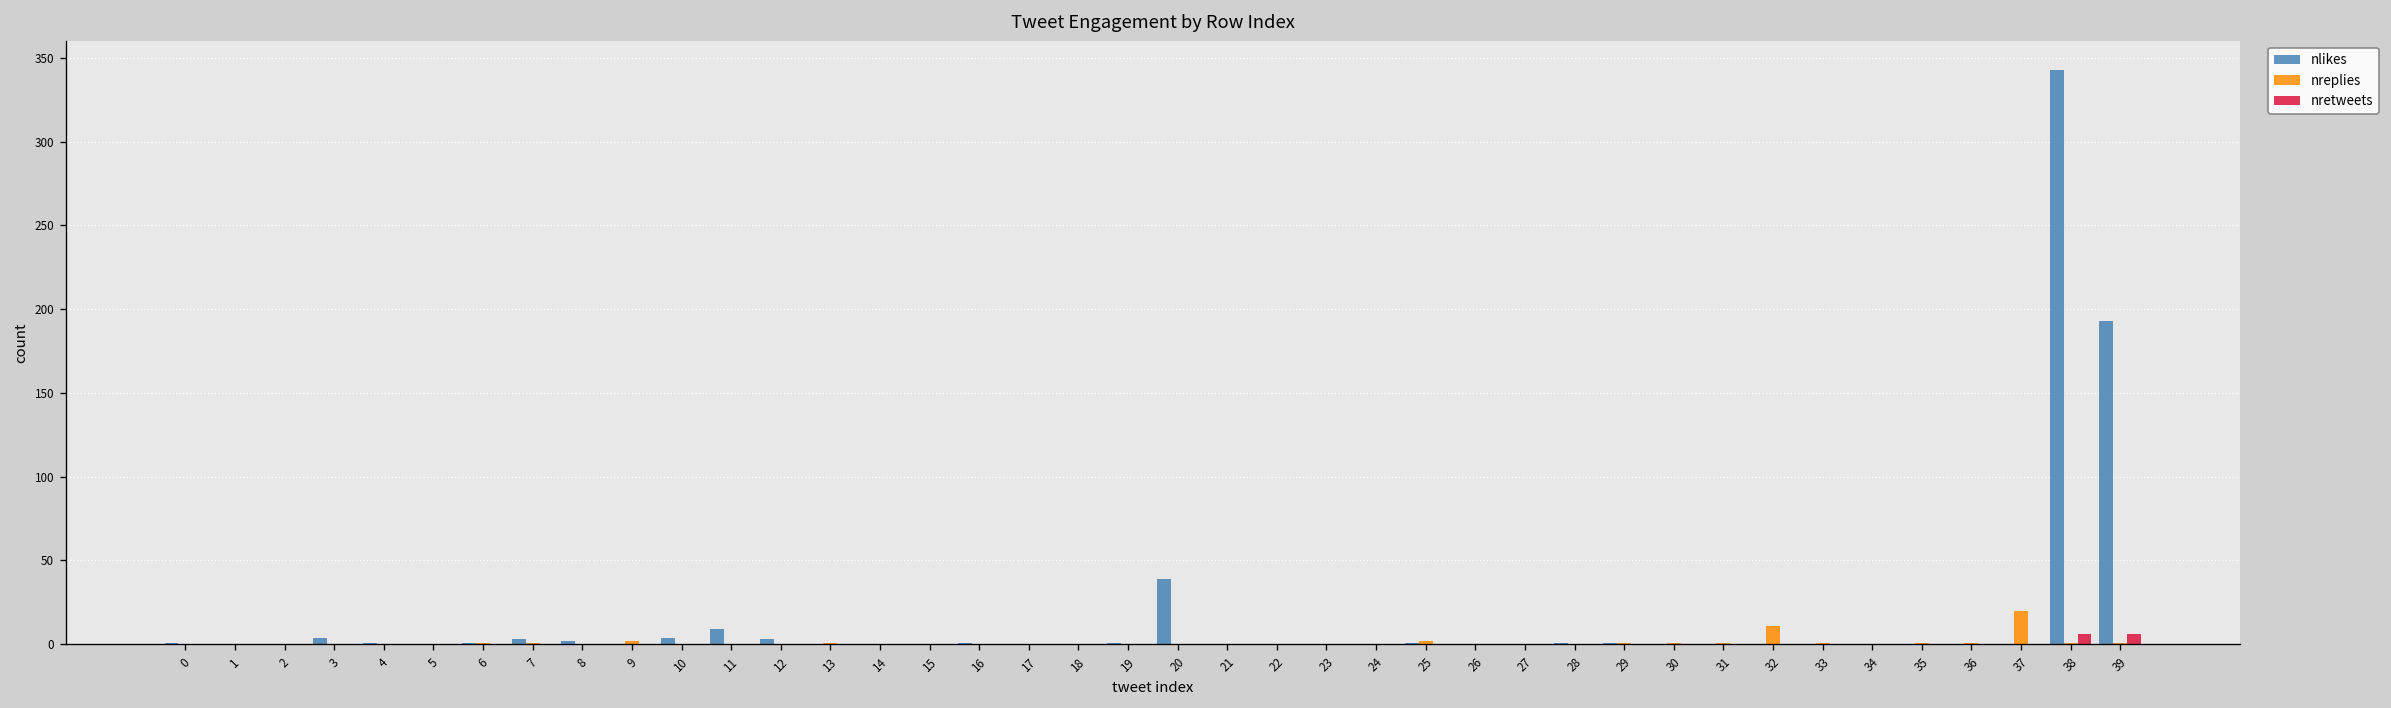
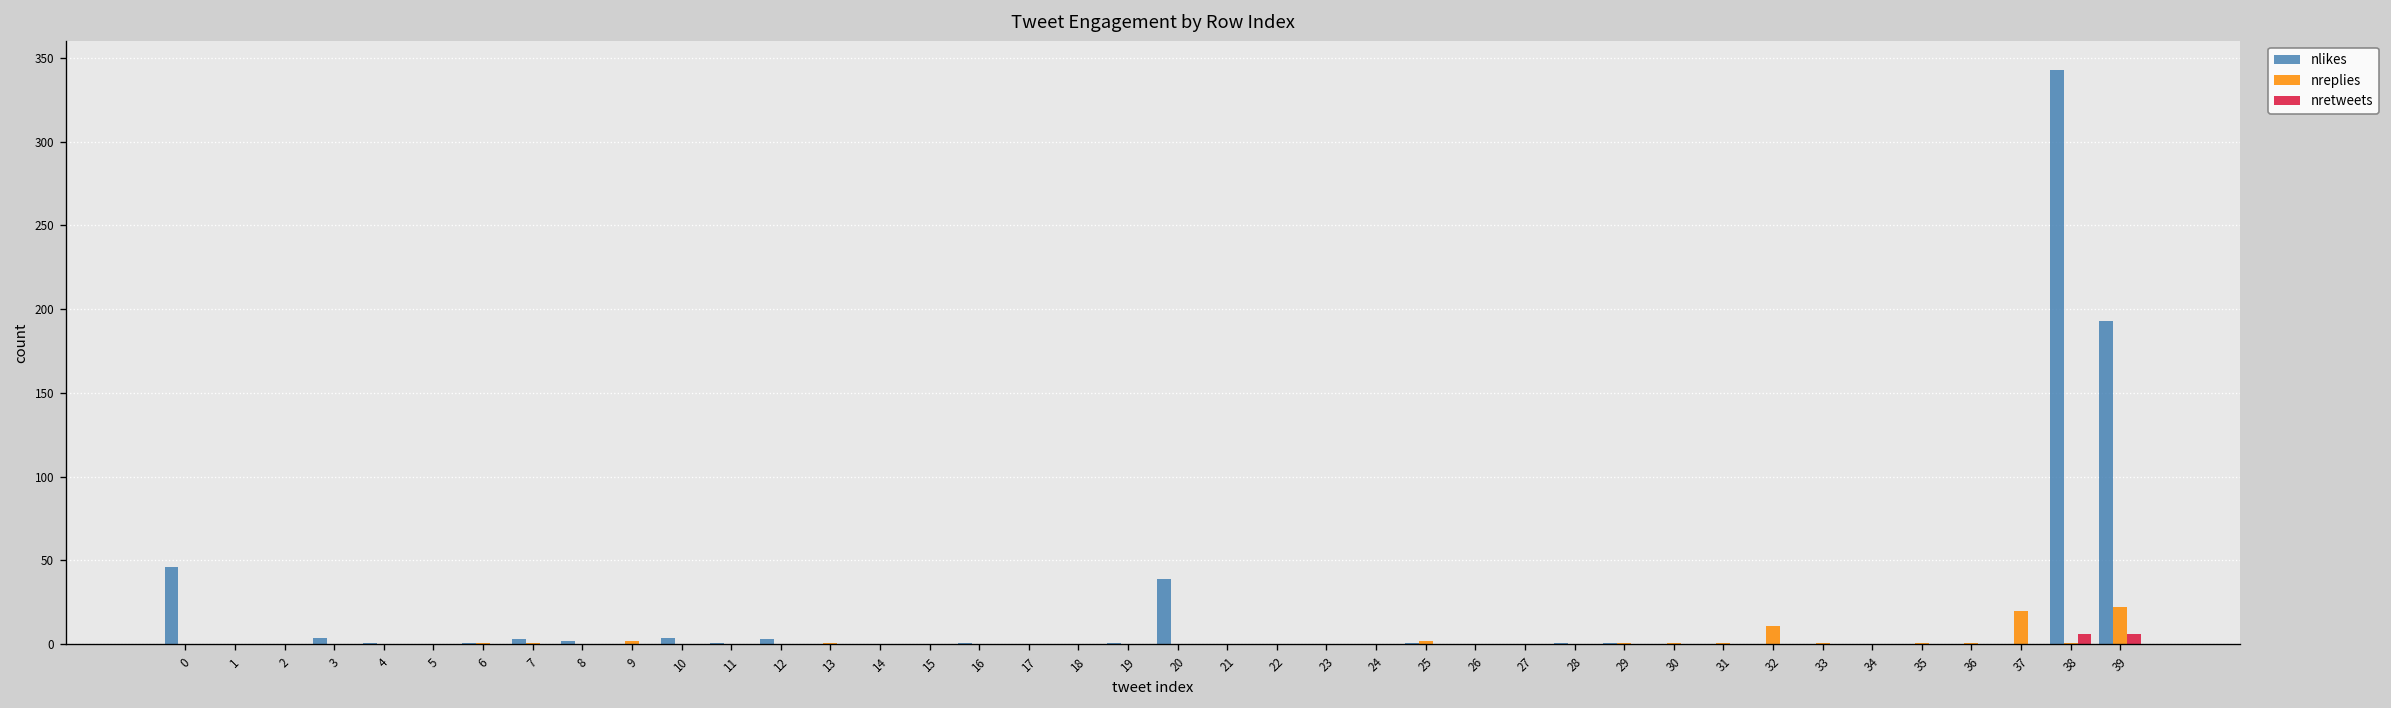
nlikes, 0: 1 -> 46
nlikes, 11: 9 -> 1
nreplies, 39: 1 -> 22
